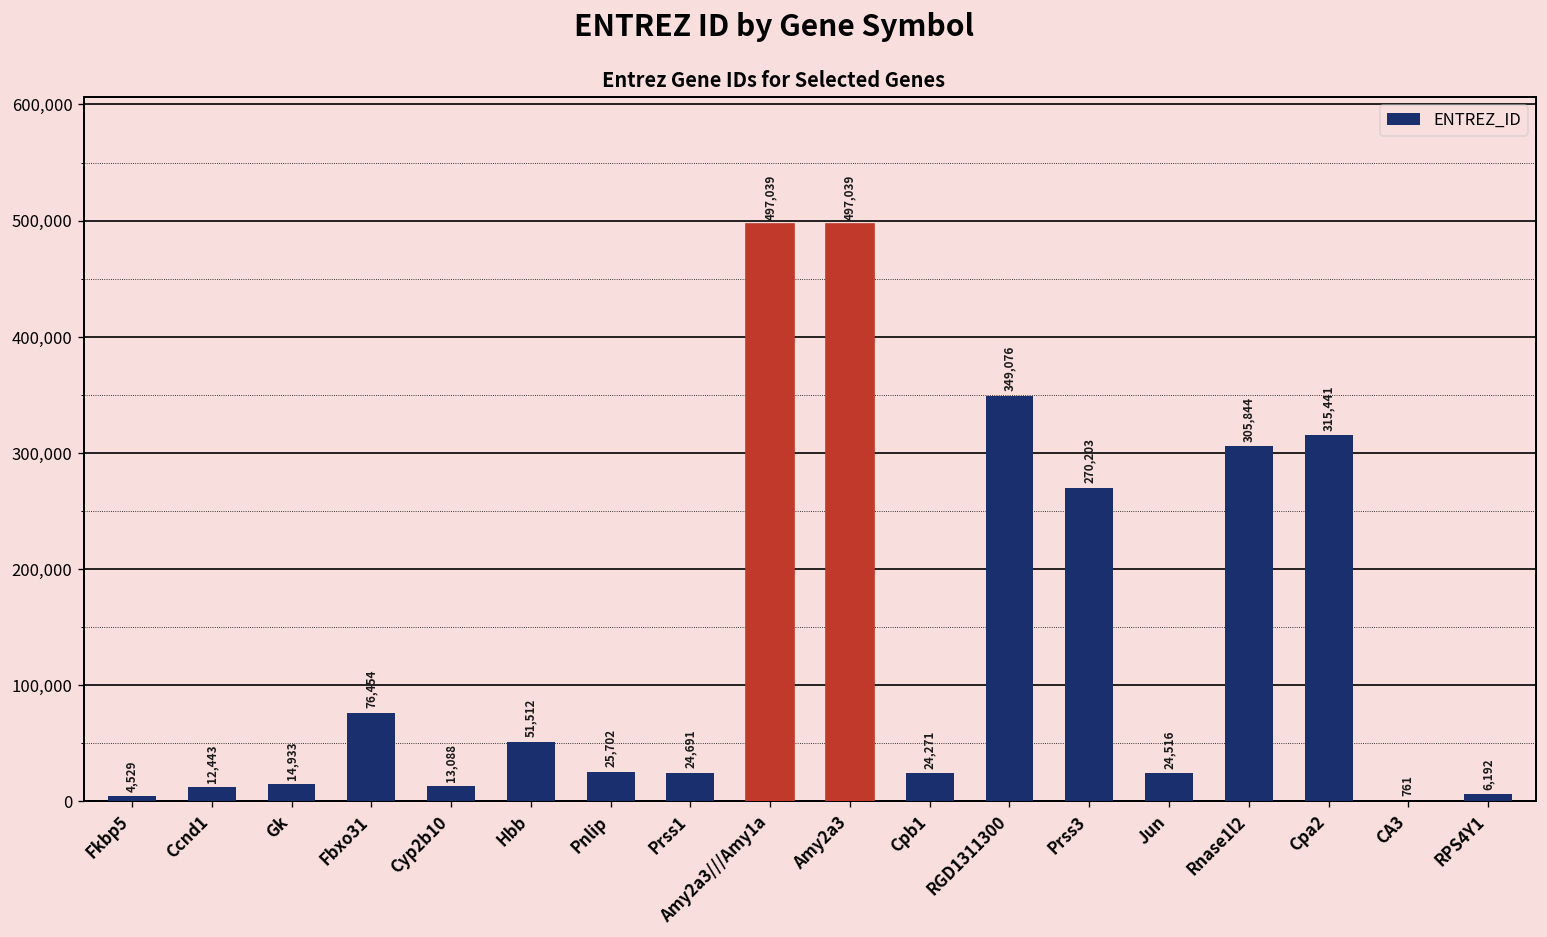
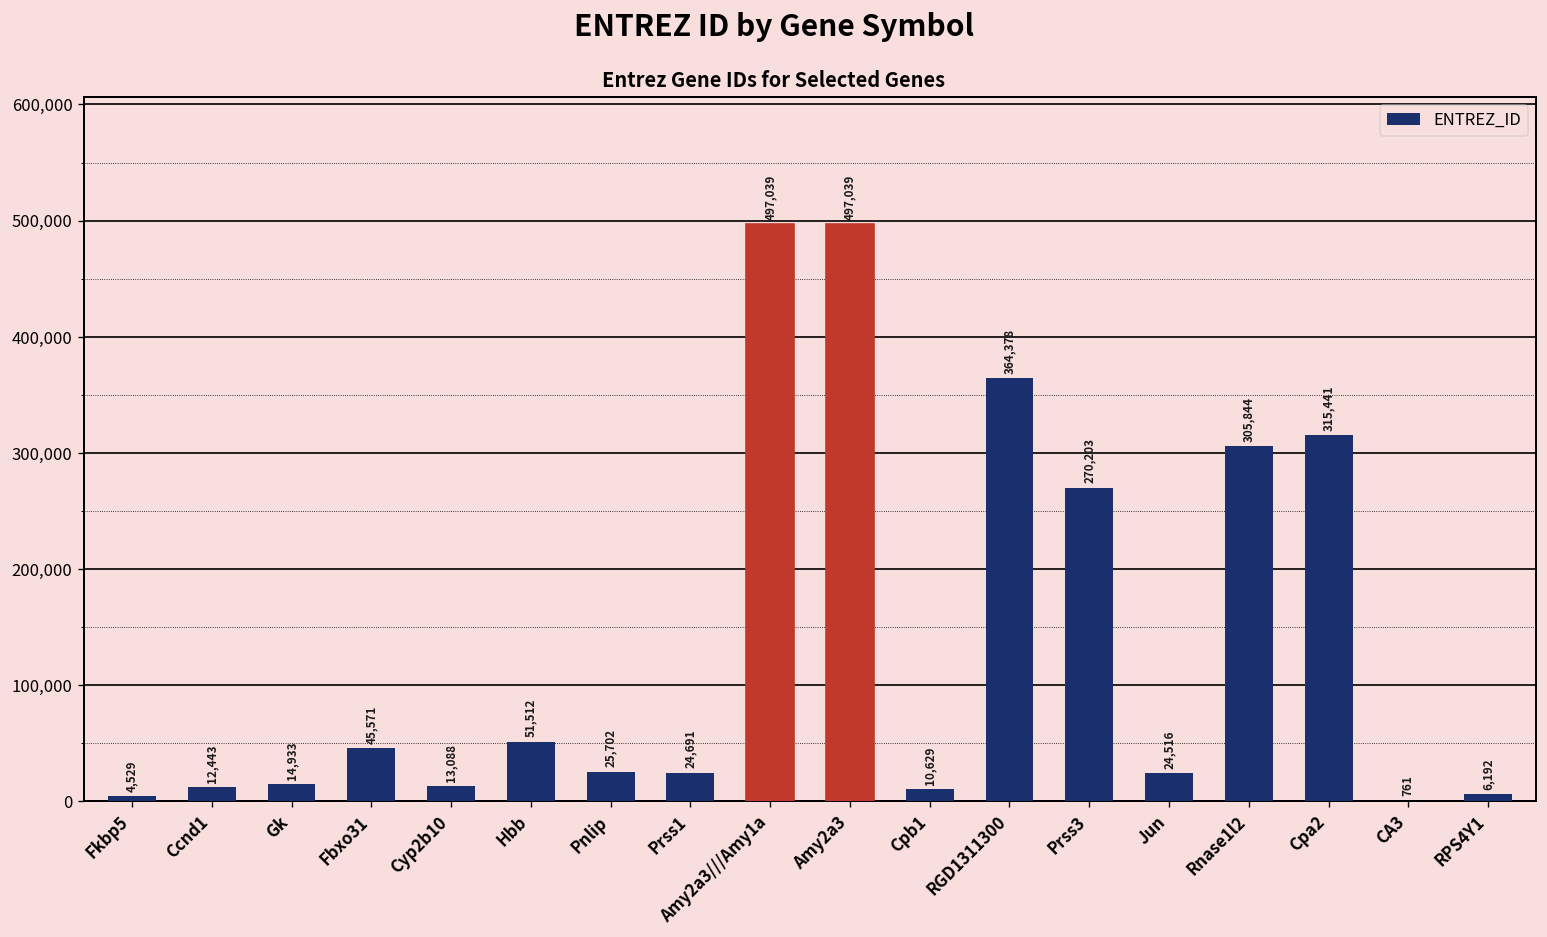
Fbxo31: 76,454 -> 45,571
Cpb1: 24,271 -> 10,629
RGD1311300: 349,076 -> 364,378
